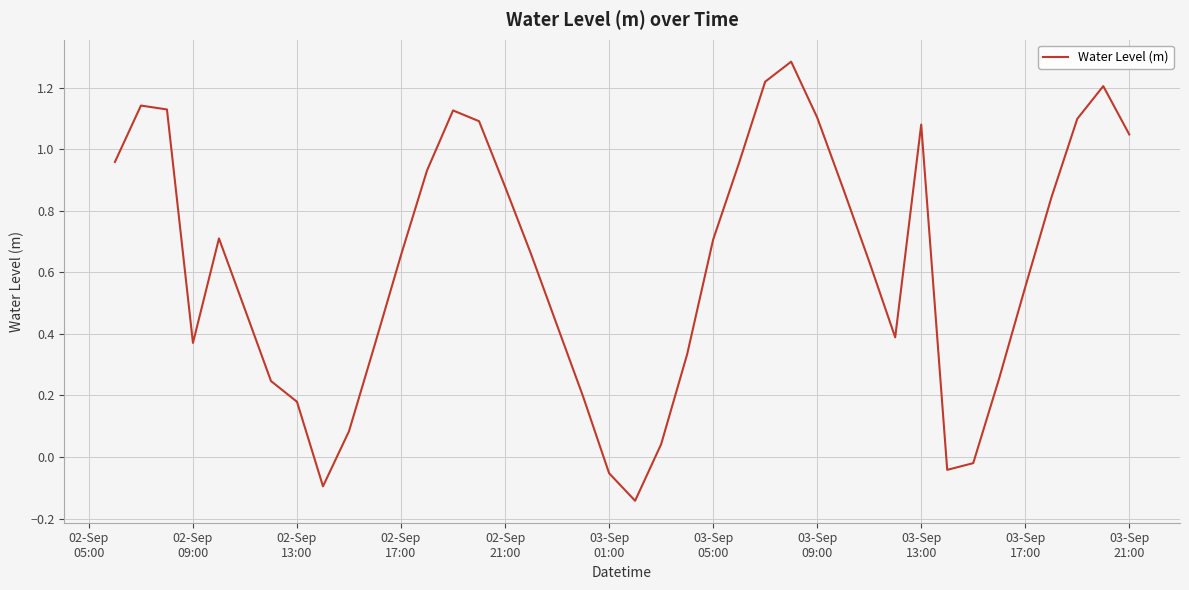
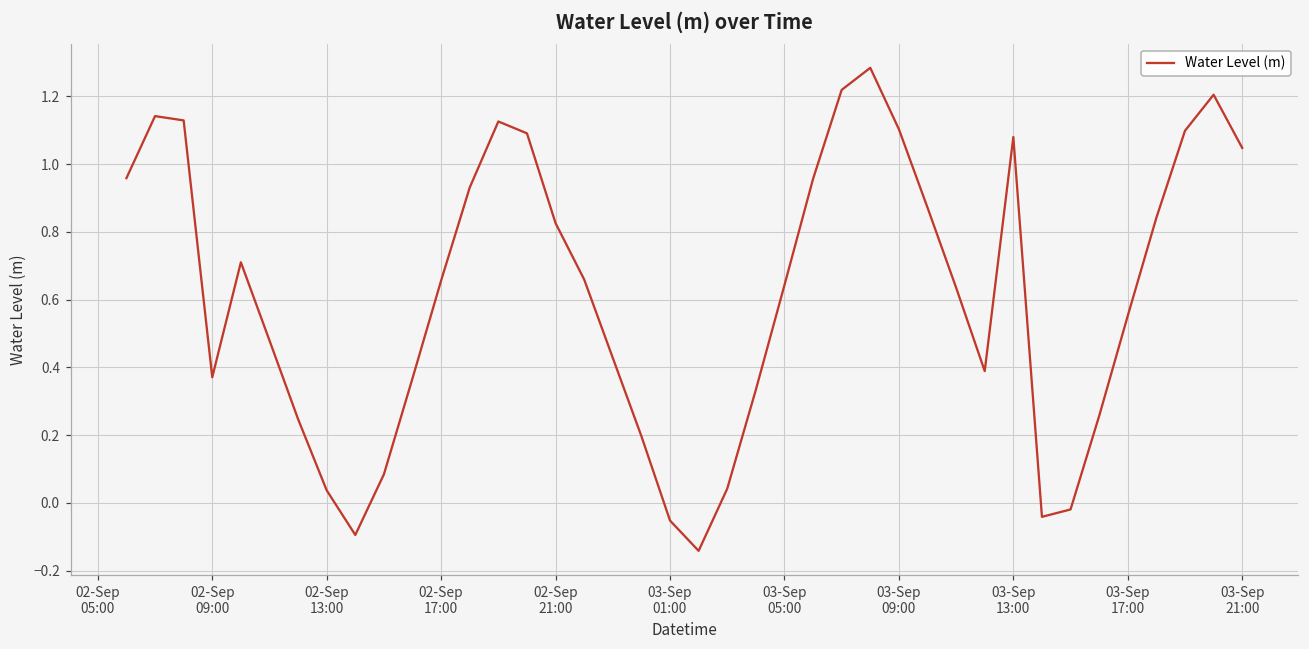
02-Sep 13:00: 0.18 -> 0.04
02-Sep 21:00: 0.88 -> 0.83
03-Sep 05:00: 0.71 -> 0.64
